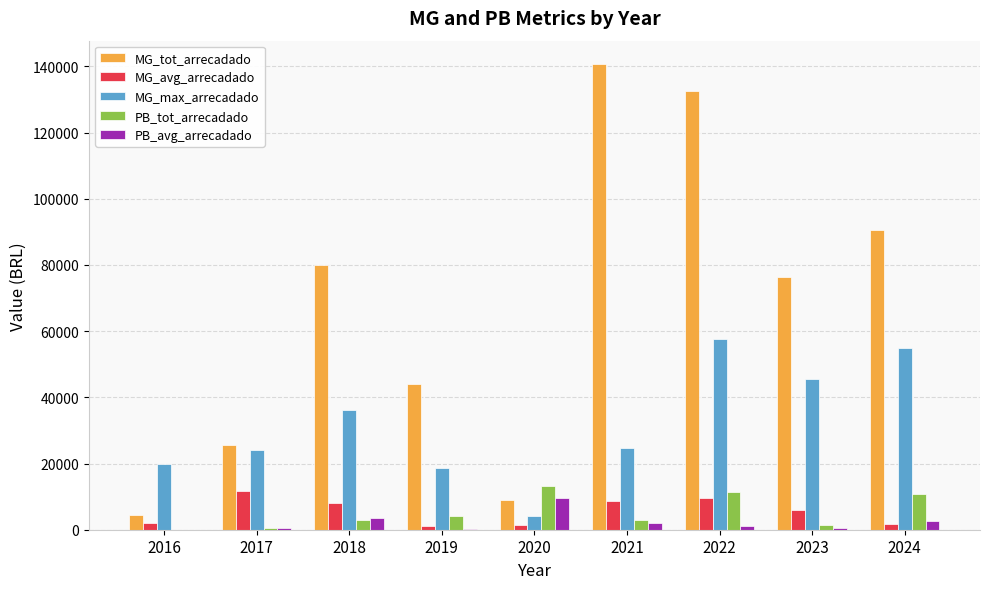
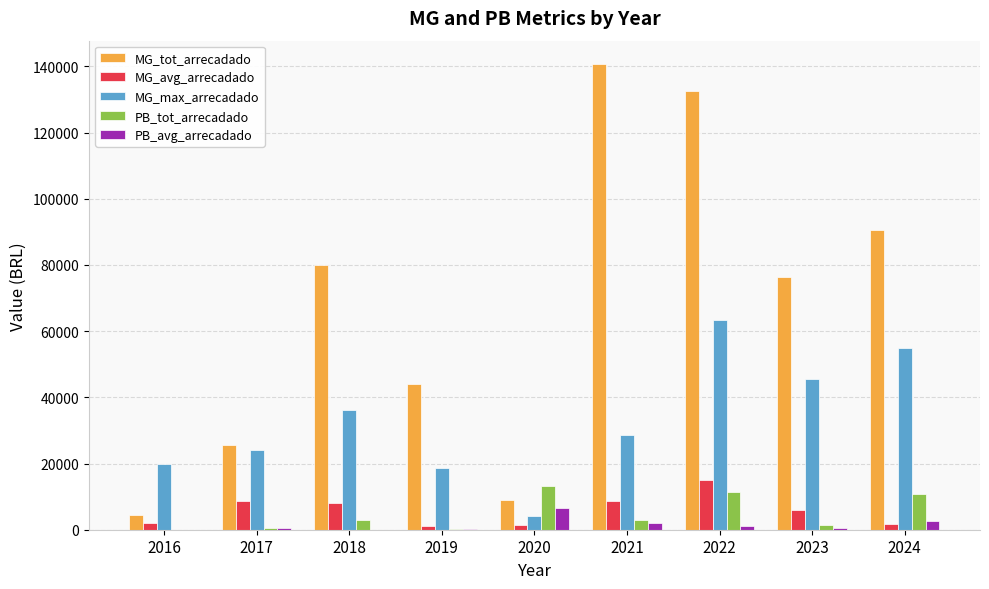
MG_avg_arrecadado, 2017: 12000 -> 9000
PB_avg_arrecadado, 2018: 3000 -> 0
PB_tot_arrecadado, 2019: 4000 -> 0
PB_avg_arrecadado, 2020: 9000 -> 7000
MG_max_arrecadado, 2021: 25000 -> 29000
MG_avg_arrecadado, 2022: 9000 -> 15000
MG_max_arrecadado, 2022: 58000 -> 63000
